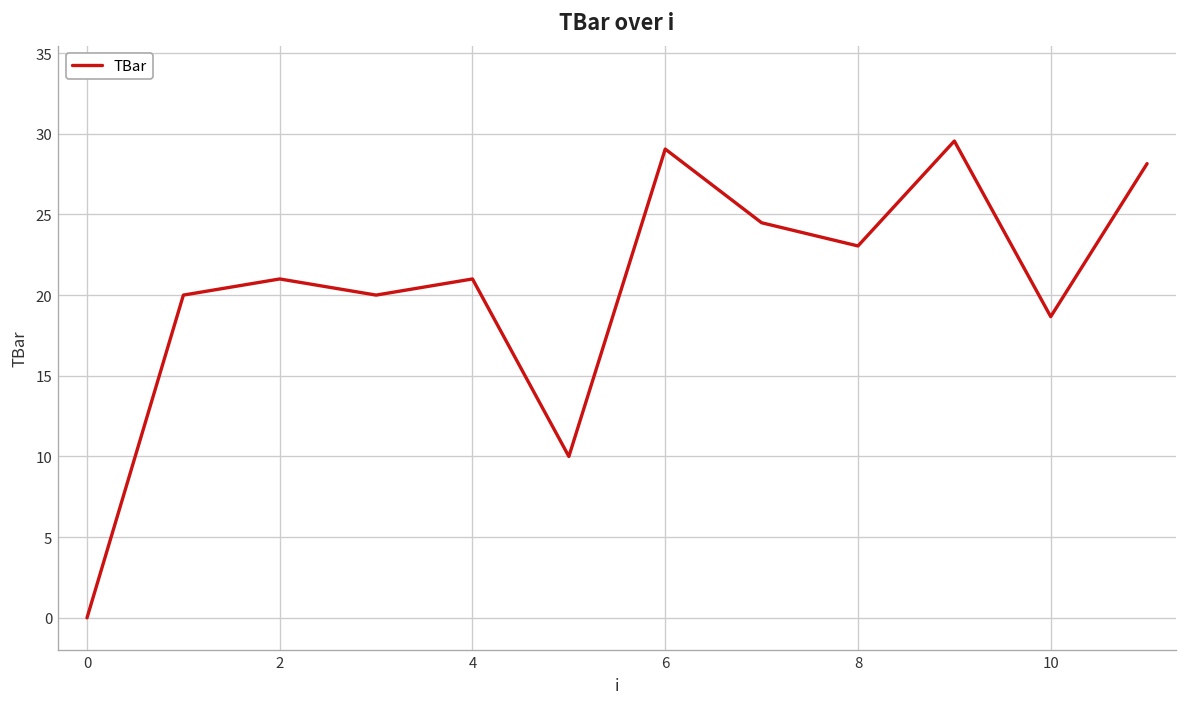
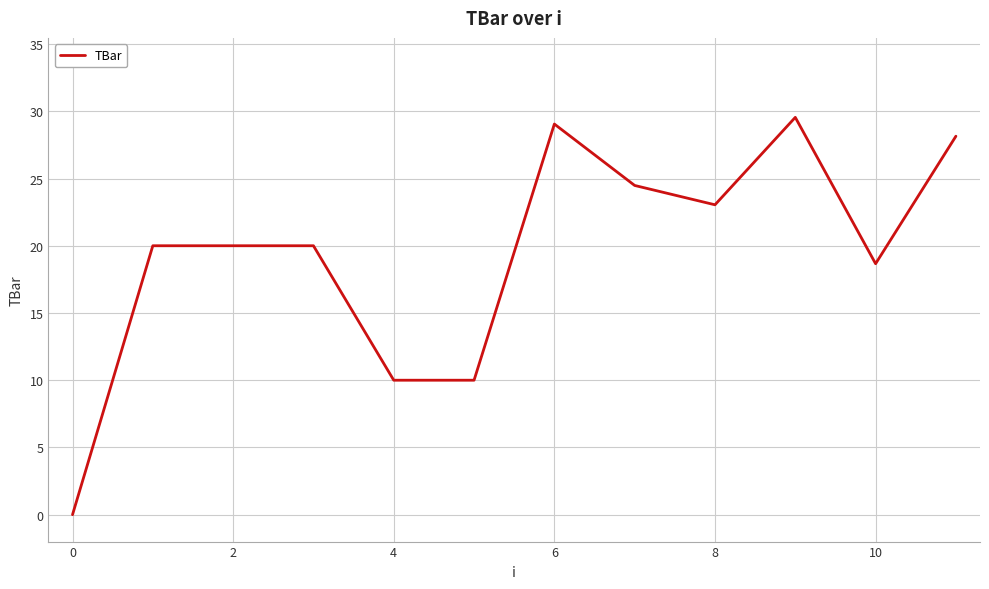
2: 21 -> 20
4: 21 -> 10
